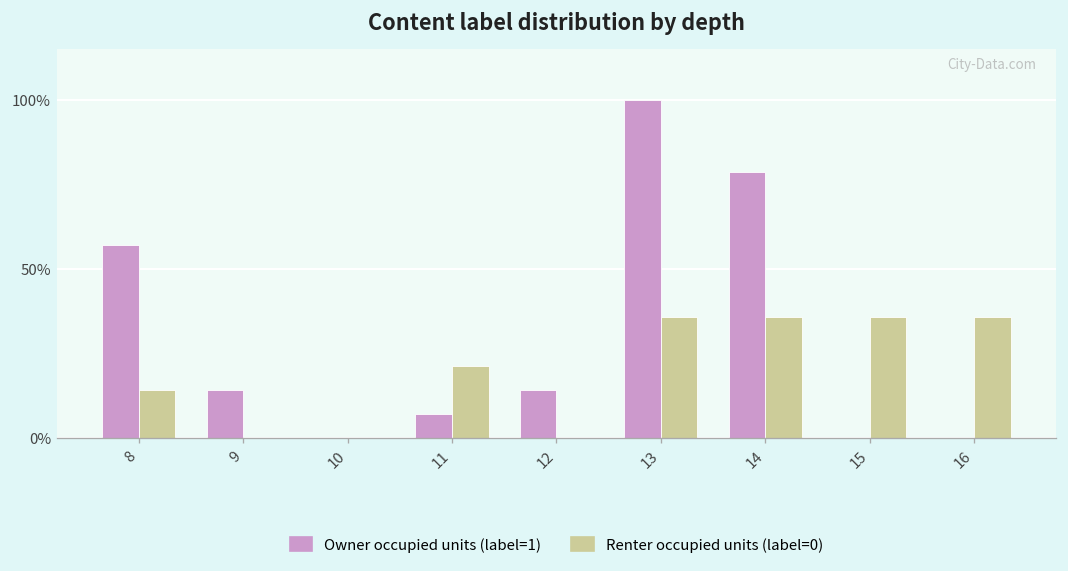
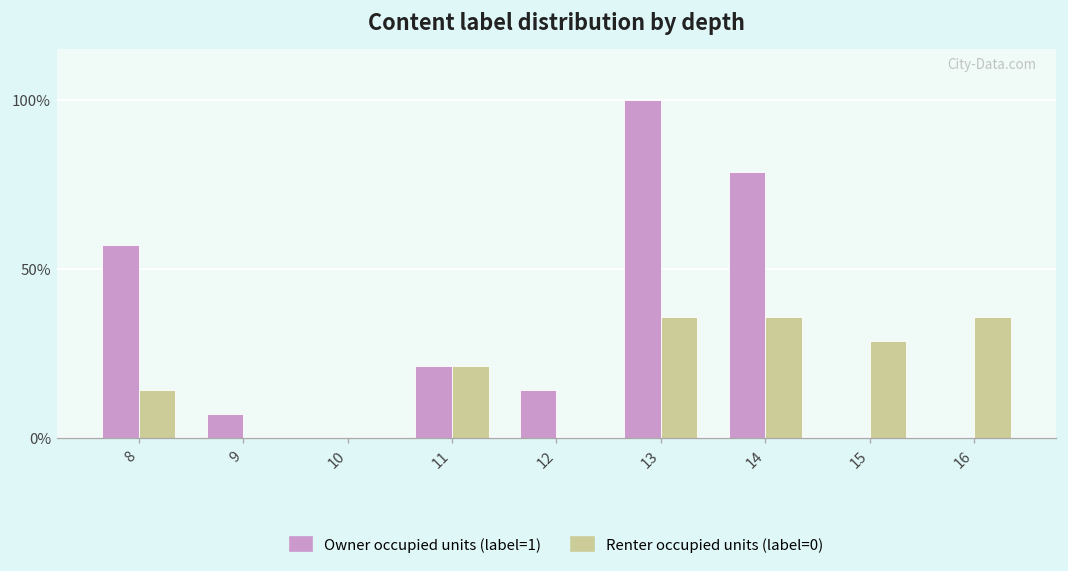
Owner occupied units (label=1), 9: 14% -> 7%
Owner occupied units (label=1), 11: 7% -> 21%
Renter occupied units (label=0), 15: 36% -> 29%
